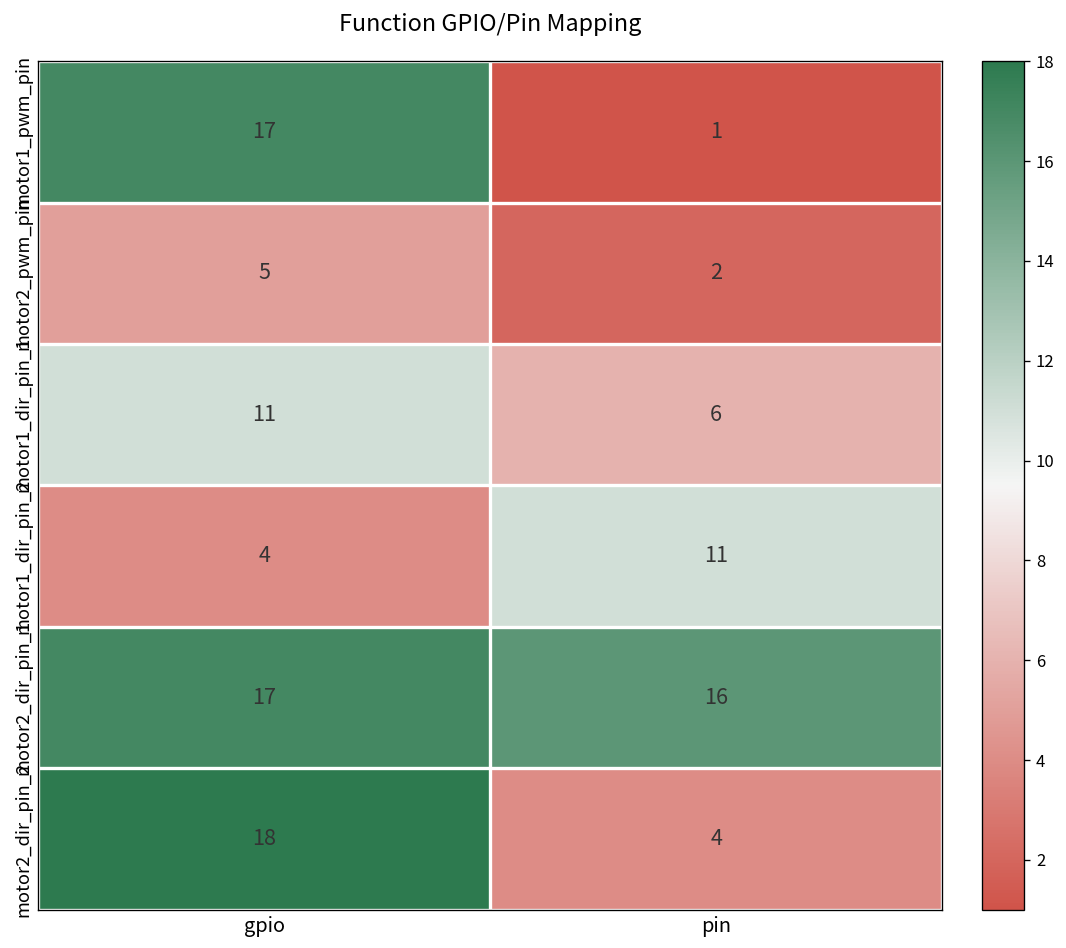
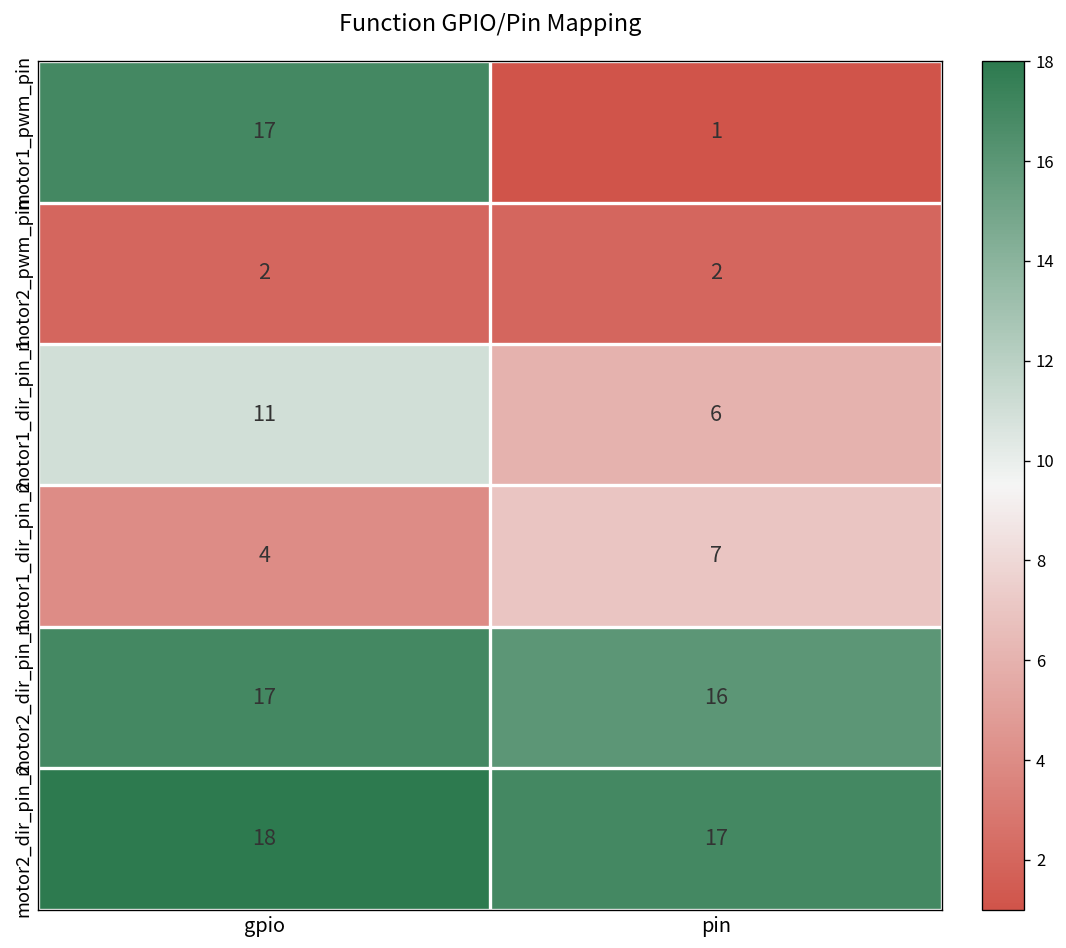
motor2_pwm_pin, gpio: 5 -> 2
motor1_dir_pin_2, pin: 11 -> 7
motor2_dir_pin_2, pin: 4 -> 17
